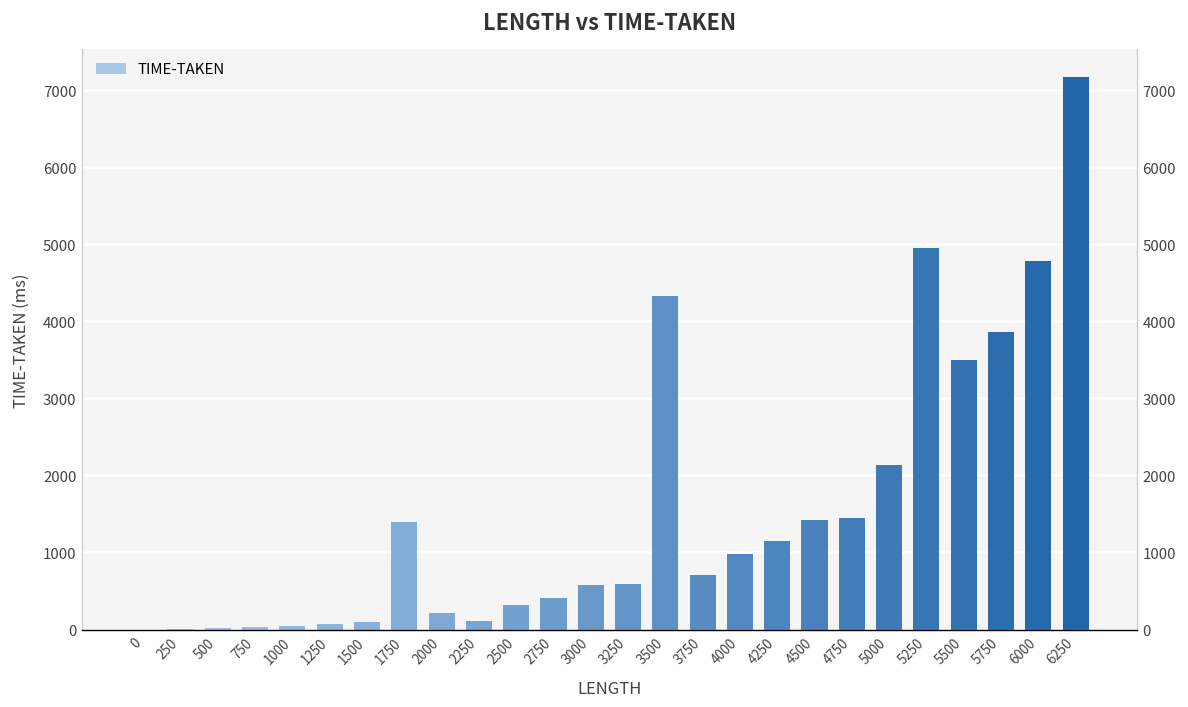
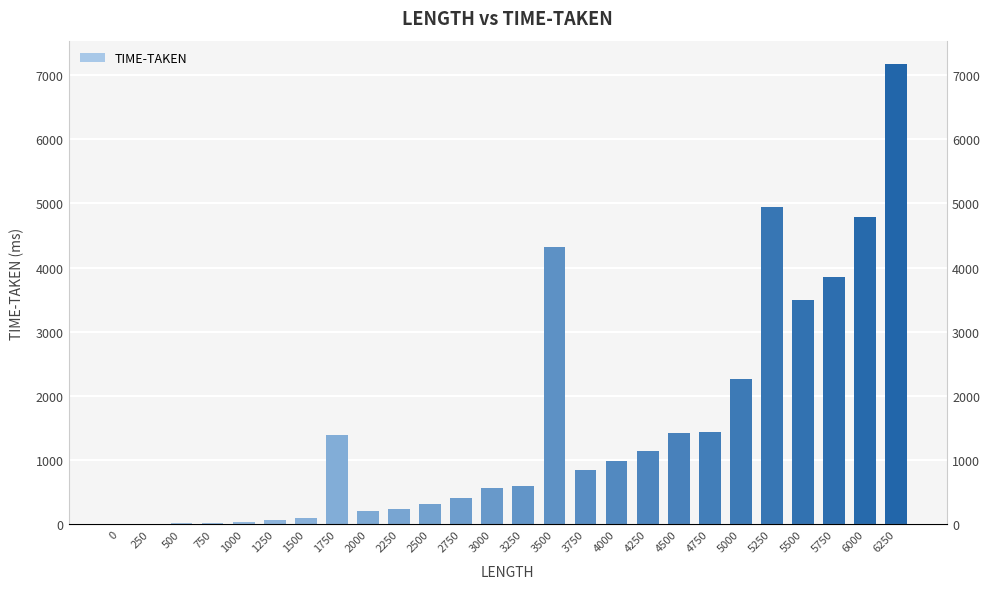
2250: 100 -> 200
3750: 700 -> 800
5000: 2100 -> 2300
